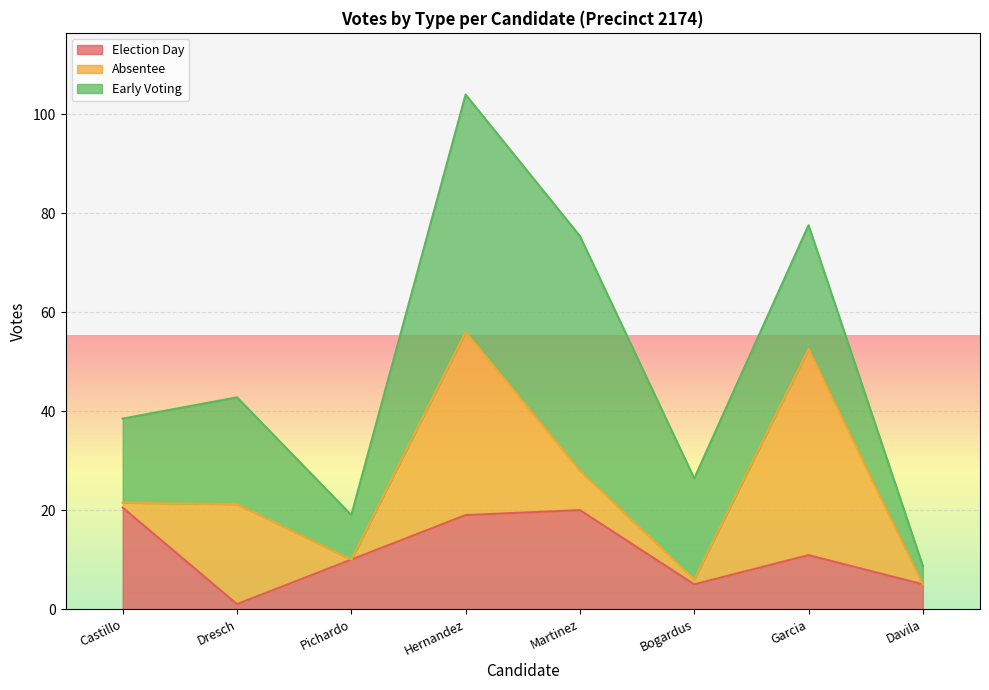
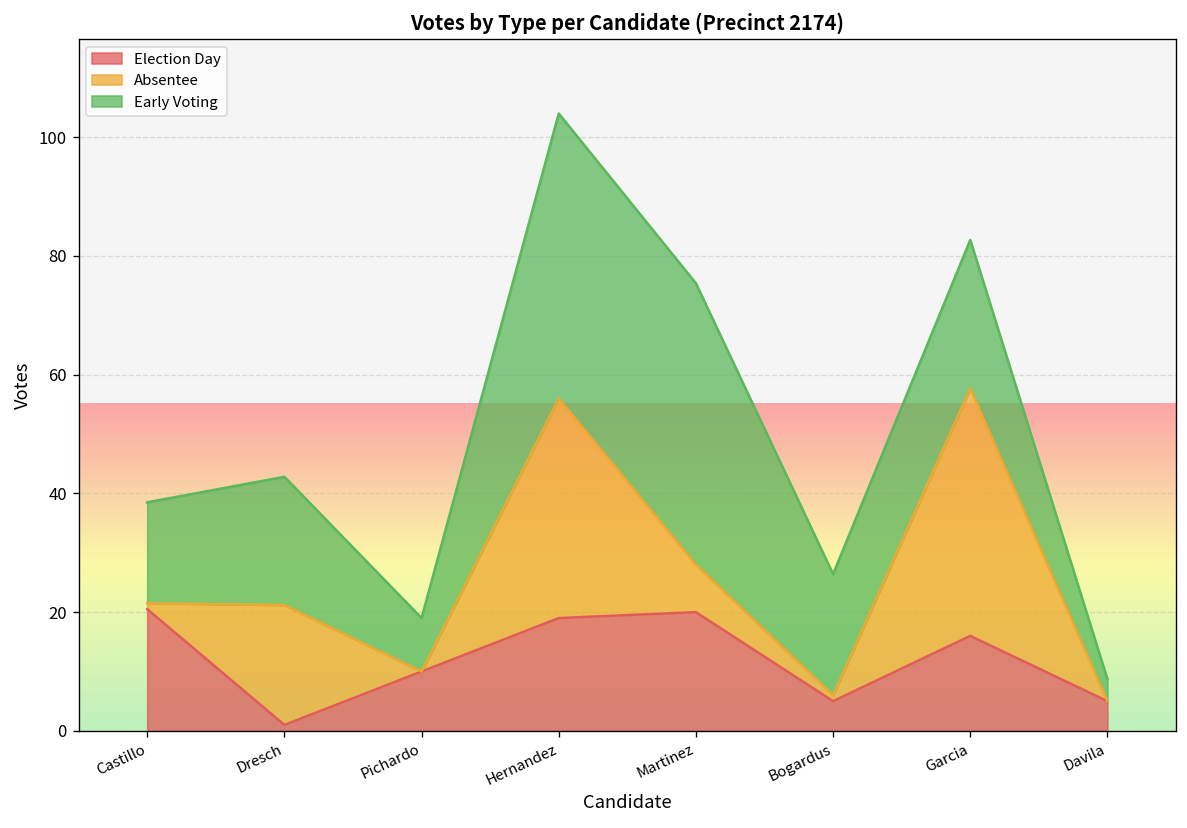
Election Day, Garcia: 11 -> 16
